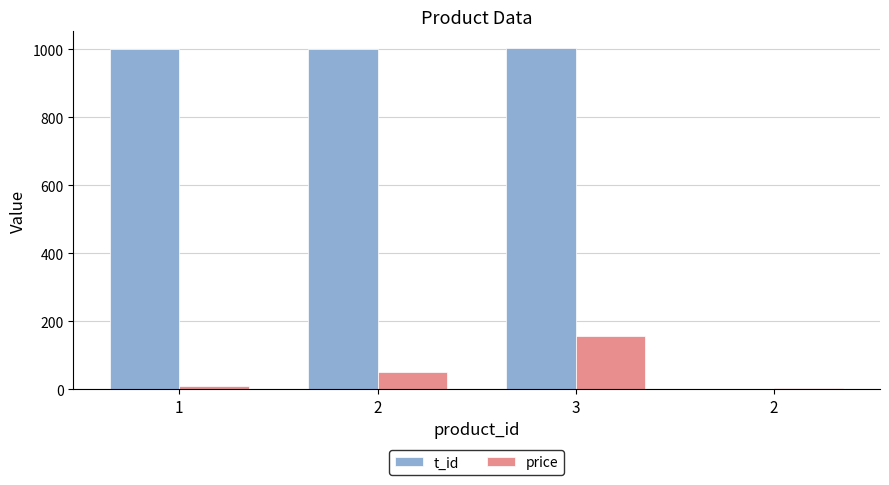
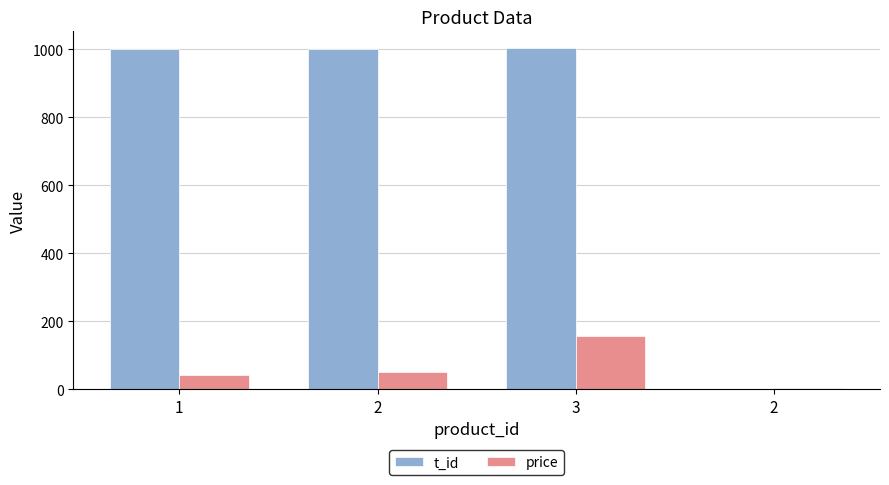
price, 1: 10 -> 40
